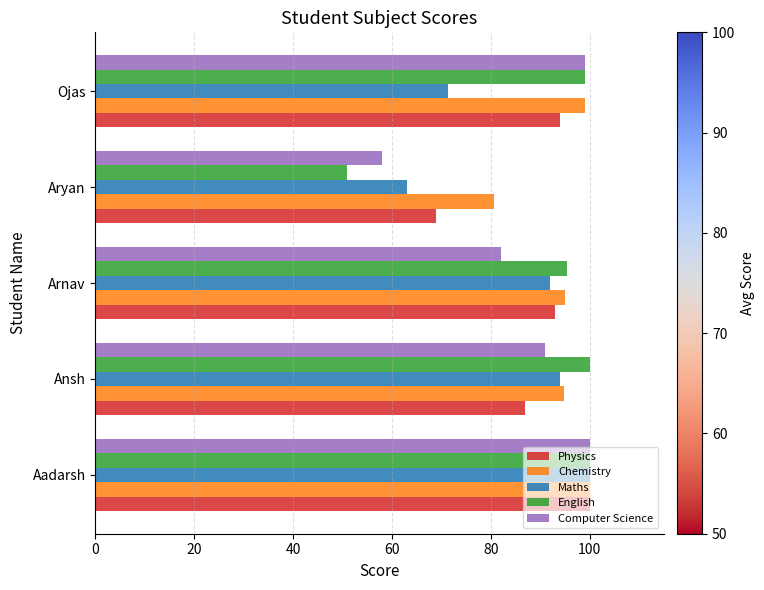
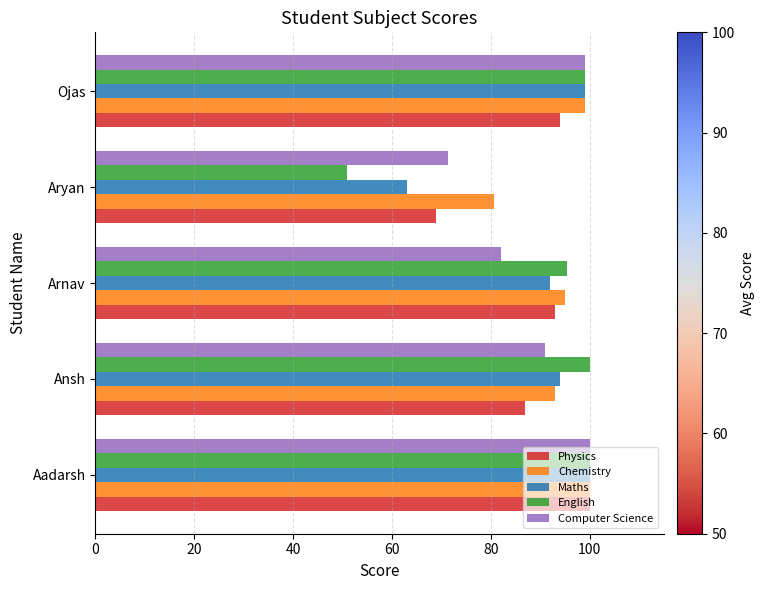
Maths, Ojas: 71 -> 99
Computer Science, Aryan: 58 -> 71
Chemistry, Ansh: 95 -> 93
